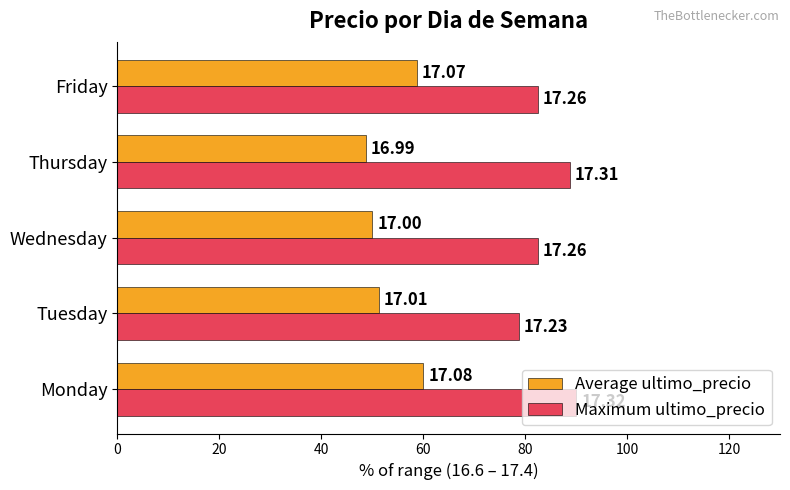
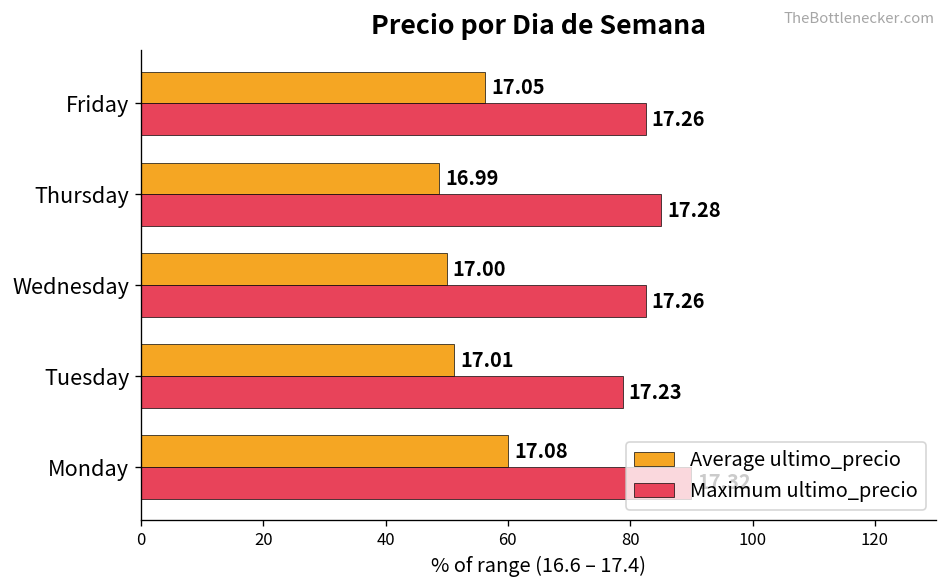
Average ultimo_precio, Friday: 17.07 -> 17.05
Maximum ultimo_precio, Thursday: 17.31 -> 17.28
